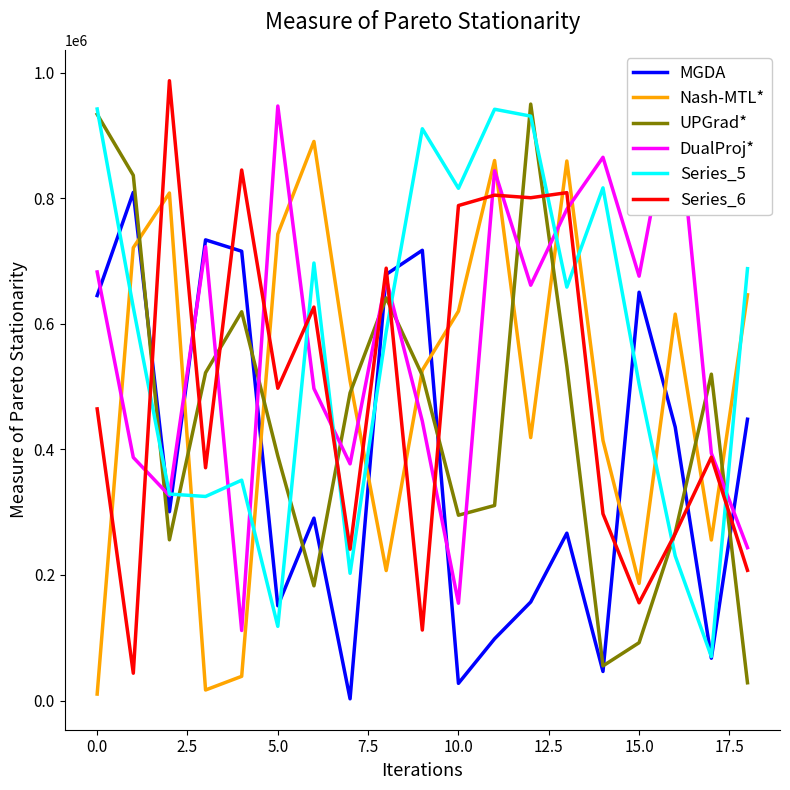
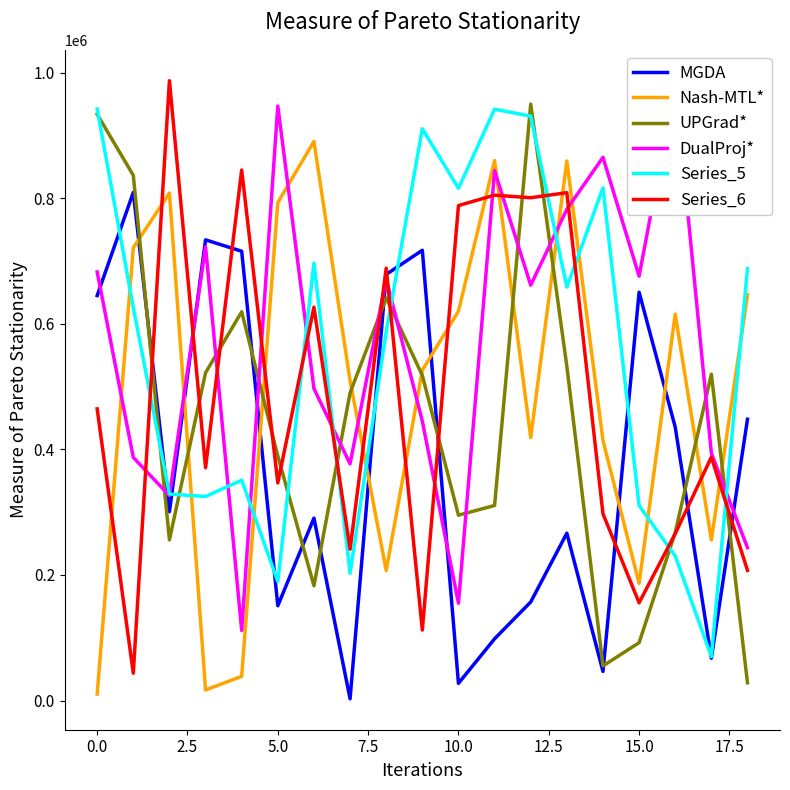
Nash-MTL*, 5.0: 740000 -> 790000
Series_5, 5.0: 120000 -> 190000
Series_6, 5.0: 500000 -> 350000
Series_5, 15.0: 500000 -> 310000
